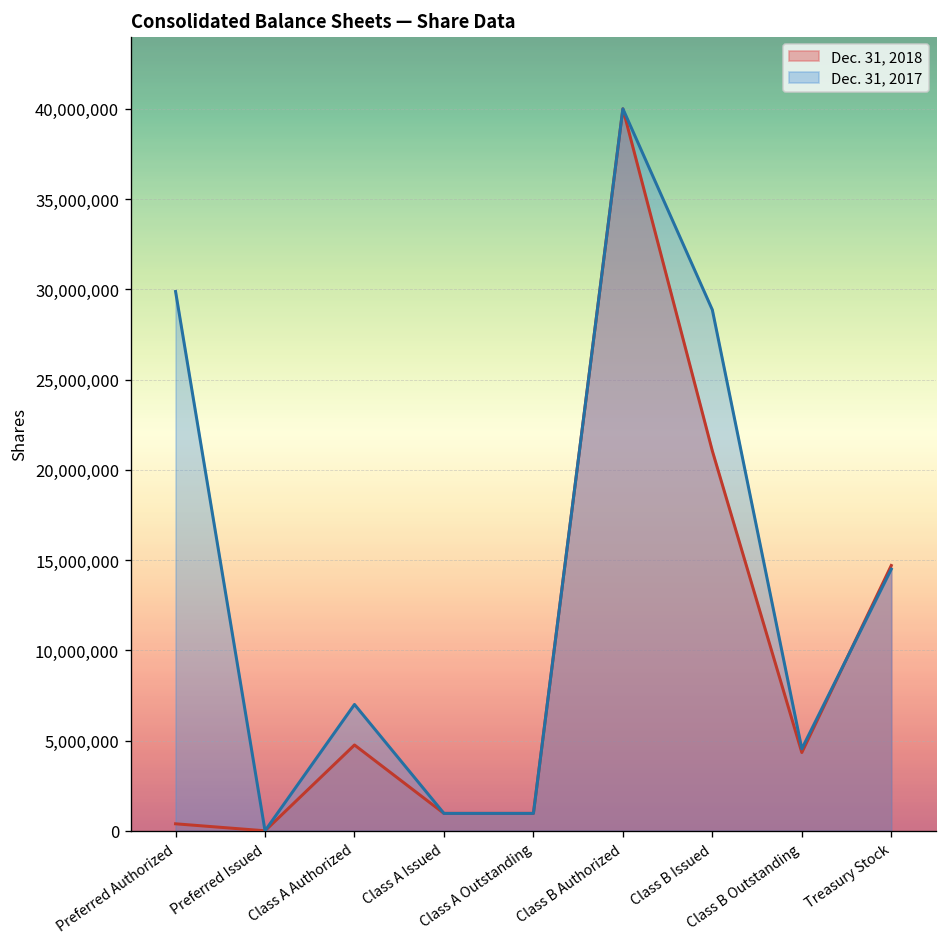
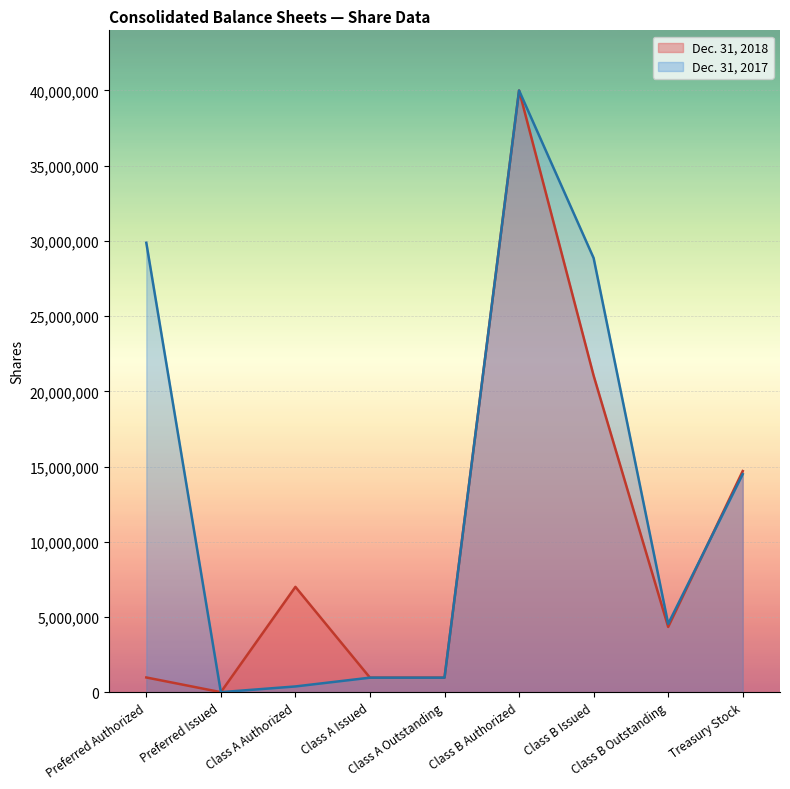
Dec. 31, 2018, Preferred Authorized: 400,000 -> 1,000,000
Dec. 31, 2018, Class A Authorized: 4,800,000 -> 7,000,000
Dec. 31, 2017, Class A Authorized: 7,000,000 -> 400,000
